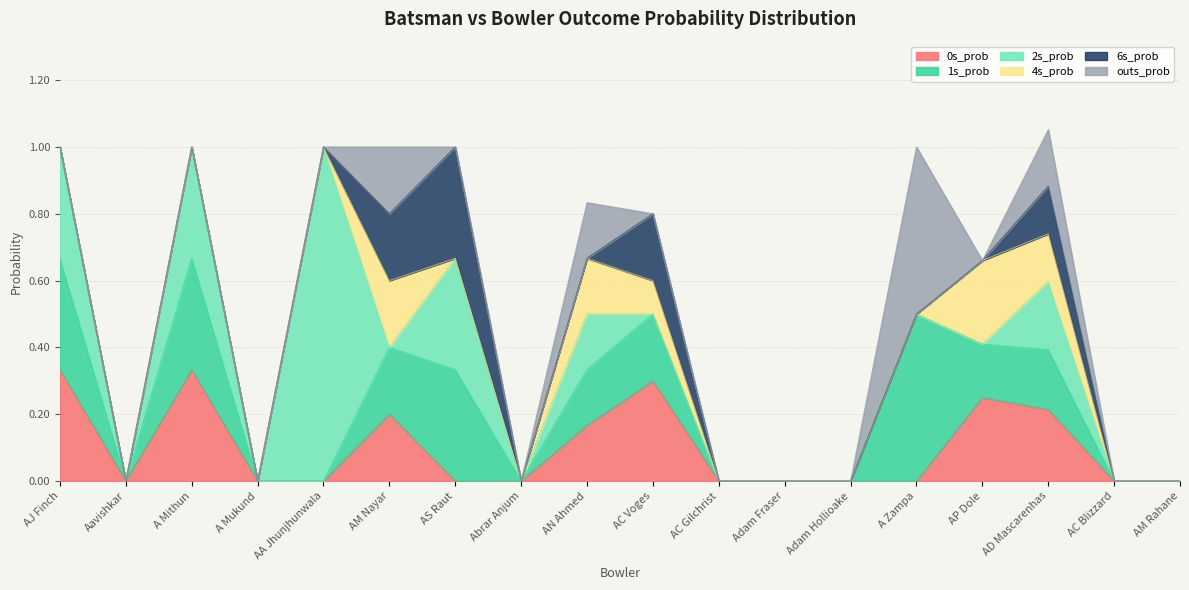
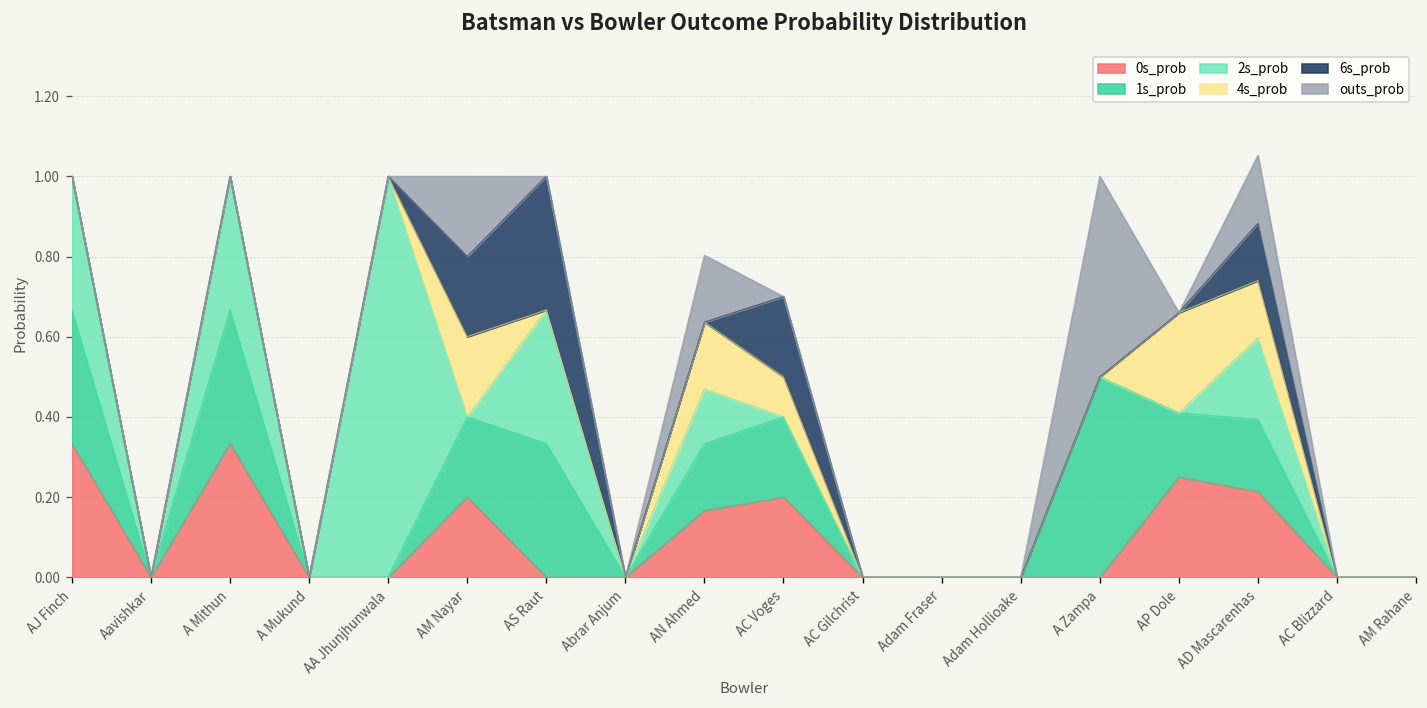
2s_prob, AN Ahmed: 0.17 -> 0.14
0s_prob, AC Voges: 0.3 -> 0.2
